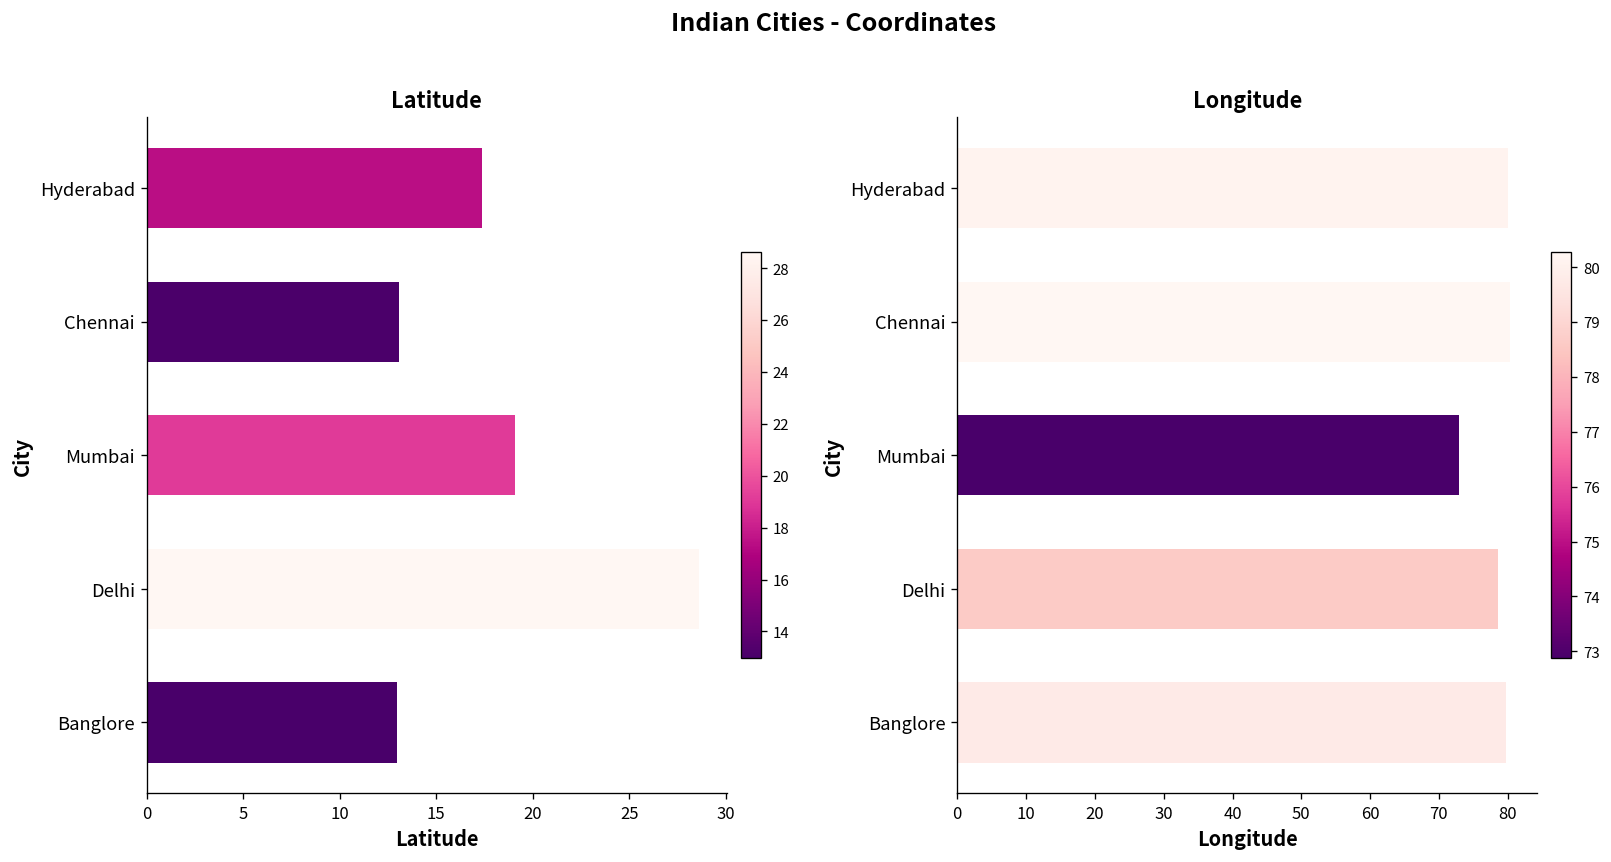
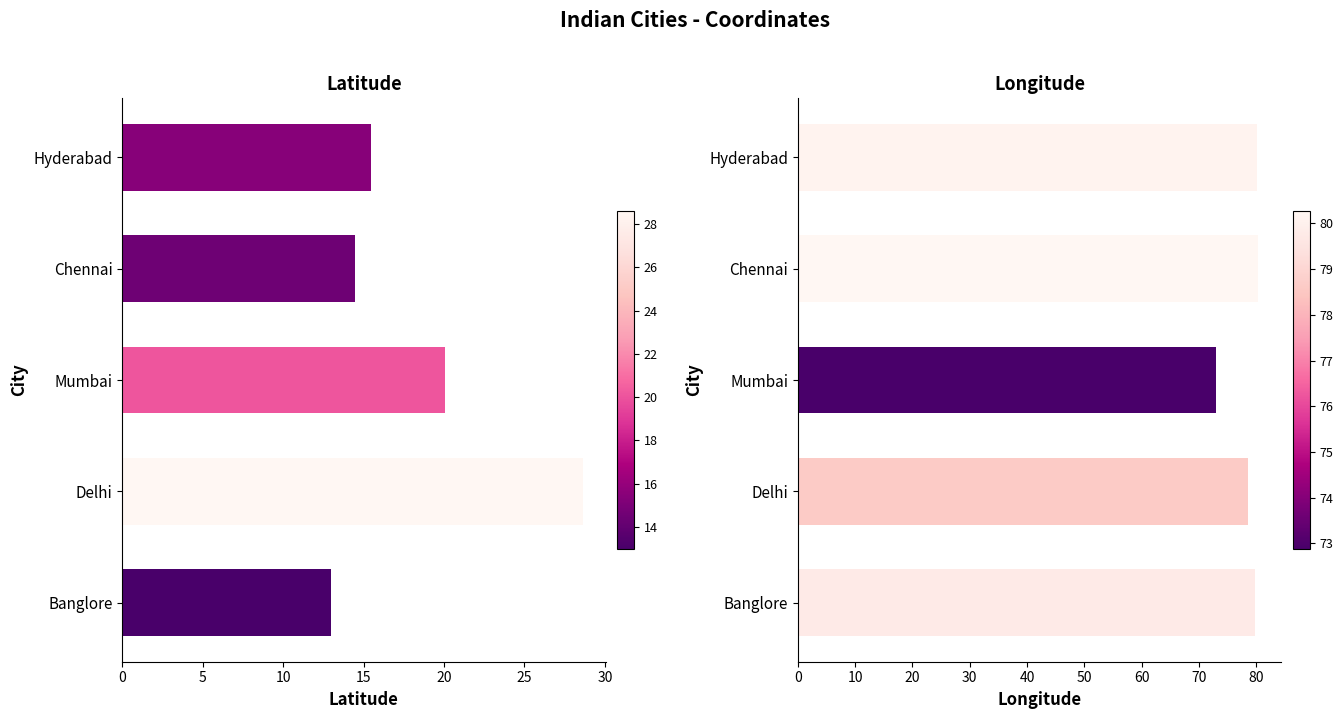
Latitude, Hyderabad: 17.4 -> 15.4
Latitude, Chennai: 13.1 -> 14.5
Latitude, Mumbai: 19.1 -> 20.1
